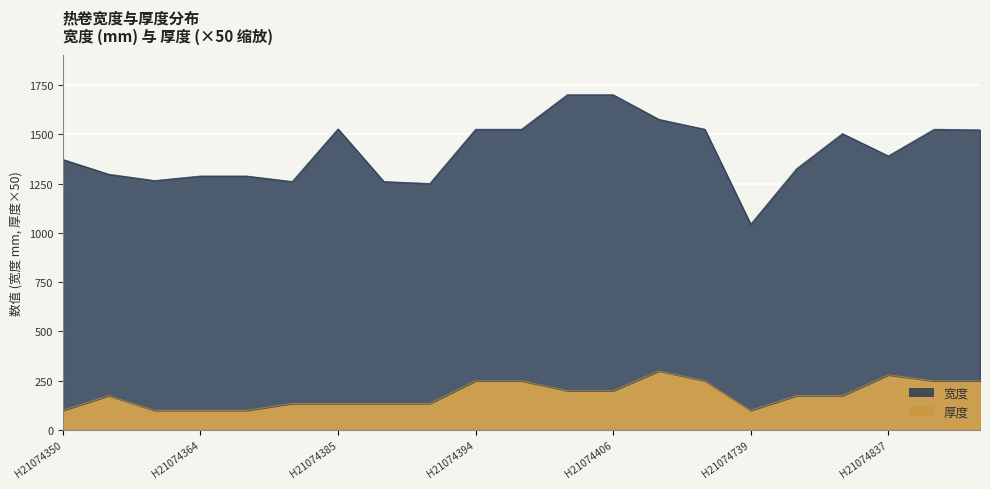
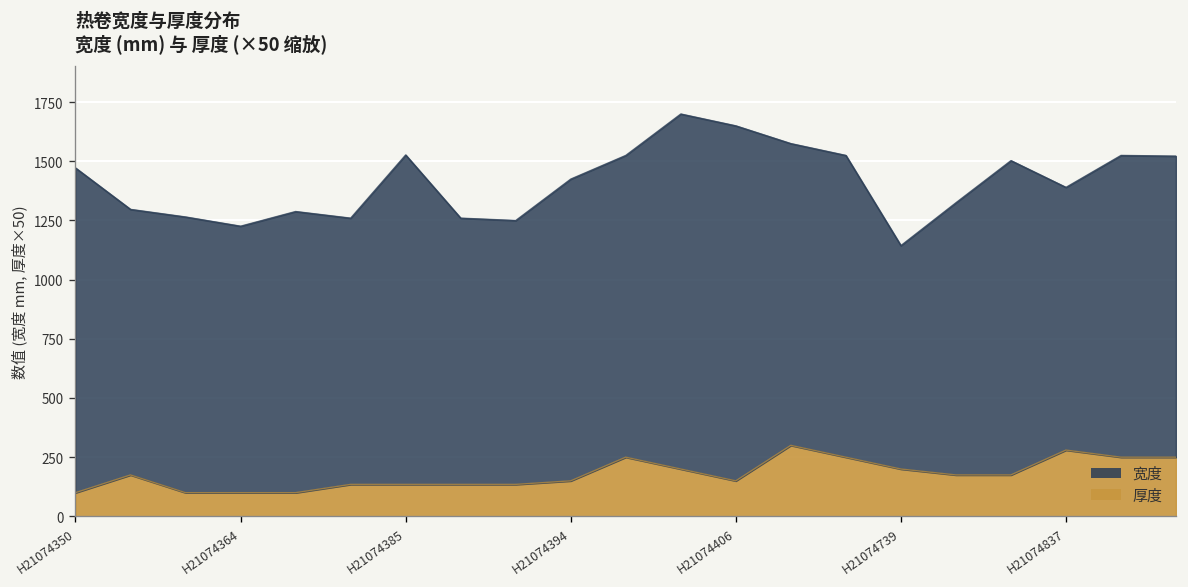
宽度, H21074350: 1270 -> 1370
宽度, H21074364: 1190 -> 1130
厚度, H21074394: 250 -> 150
厚度, H21074406: 200 -> 150
厚度, H21074739: 100 -> 200
